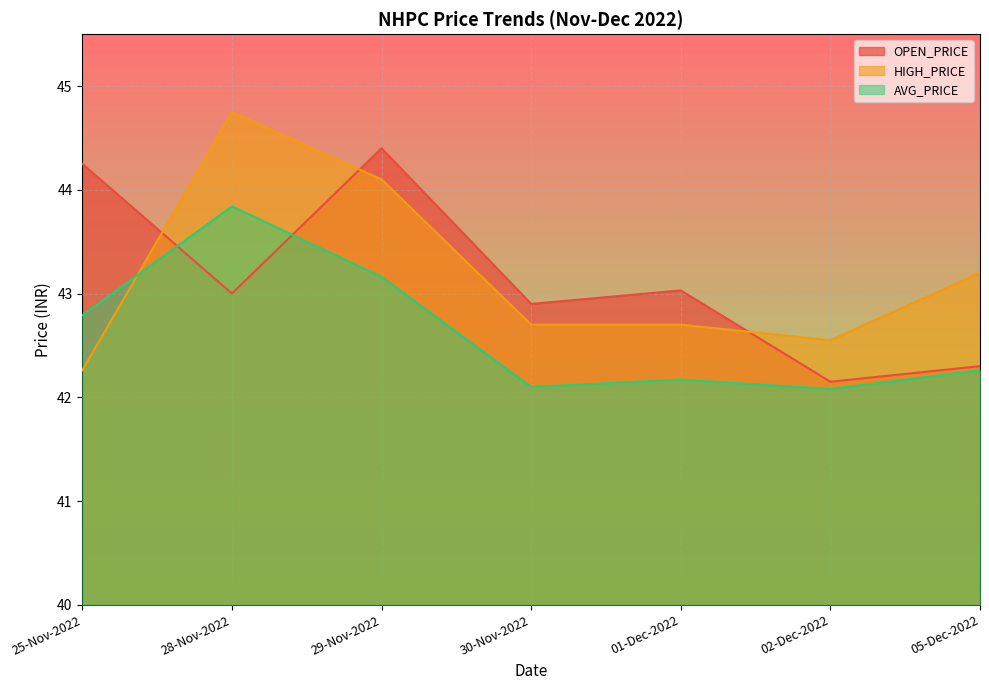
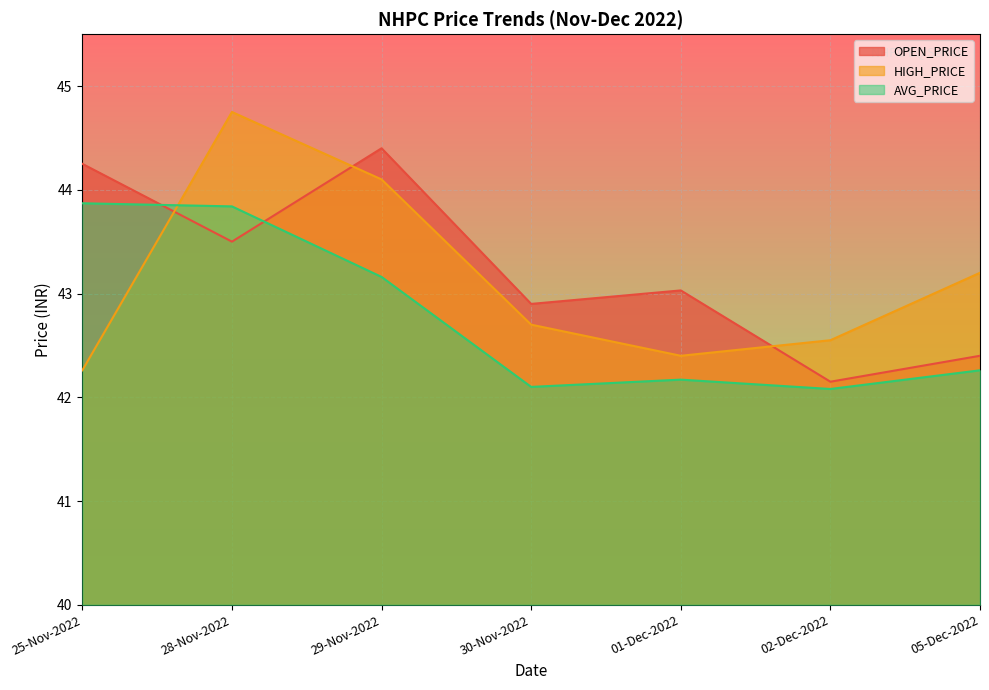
AVG_PRICE, 25-Nov-2022: 42.79 -> 43.87
OPEN_PRICE, 28-Nov-2022: 43.0 -> 43.5
HIGH_PRICE, 01-Dec-2022: 42.7 -> 42.4
OPEN_PRICE, 05-Dec-2022: 42.3 -> 42.4
